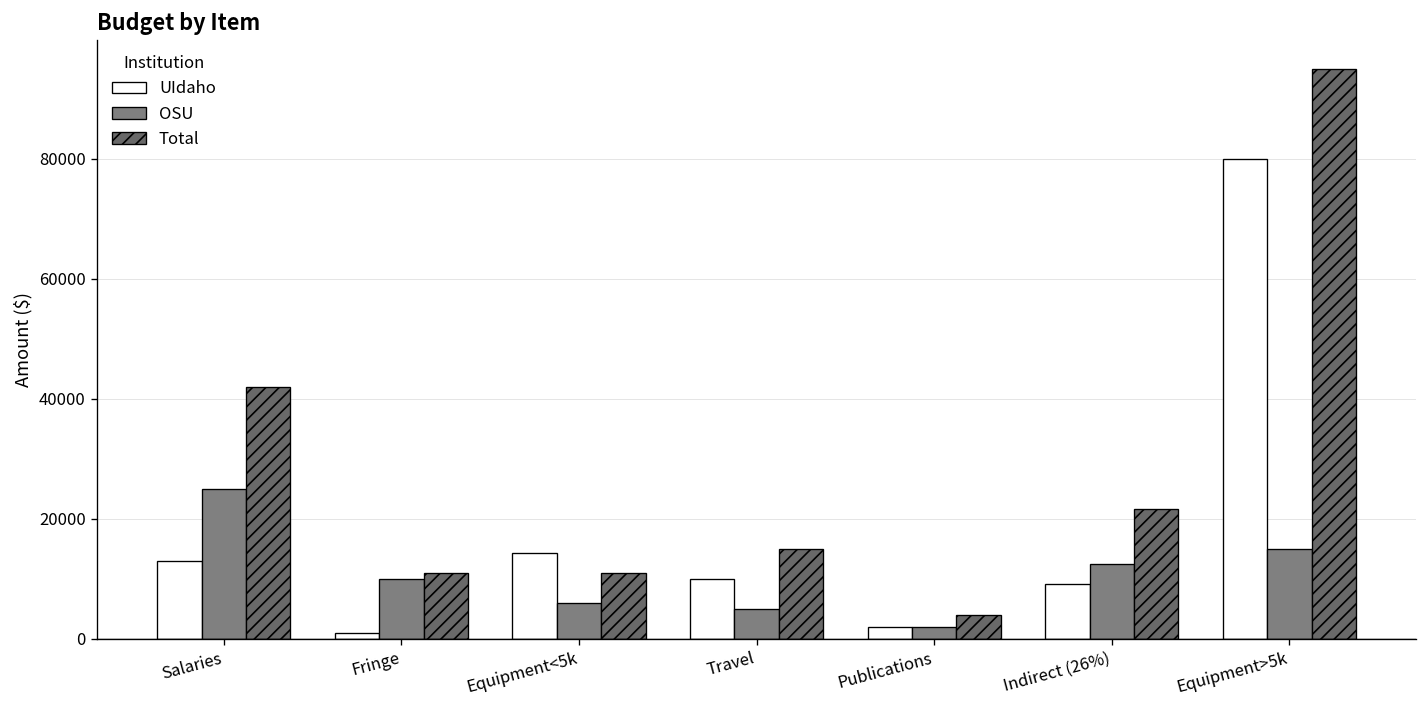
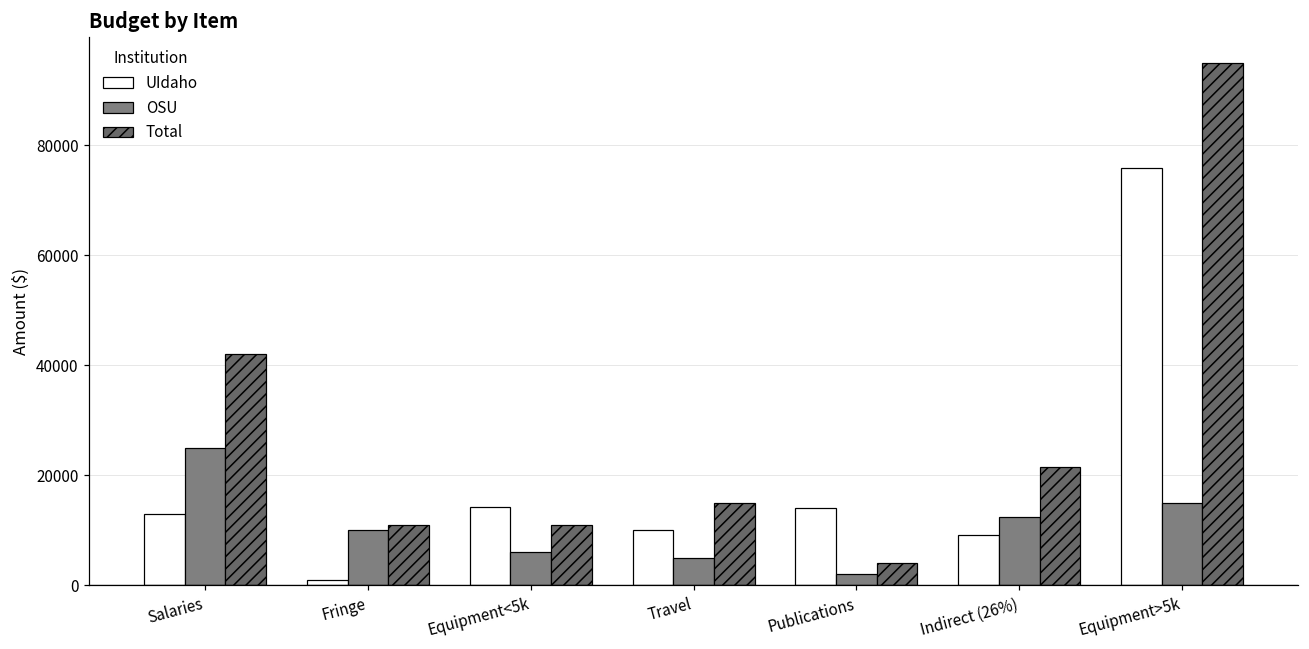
UIdaho, Publications: 2000 -> 14000
UIdaho, Equipment>5k: 80000 -> 76000
